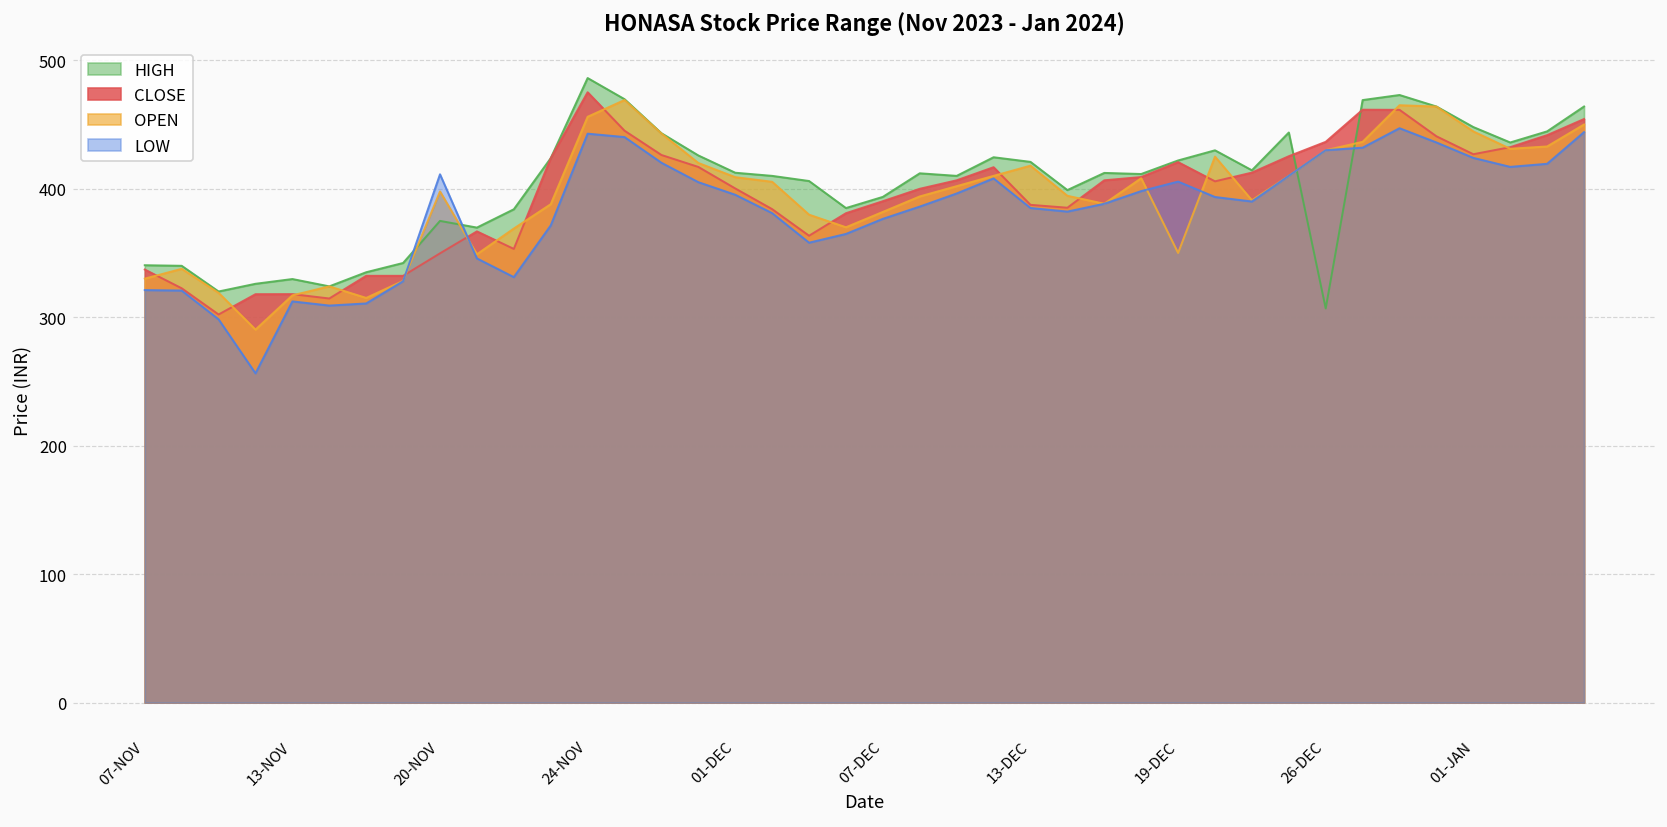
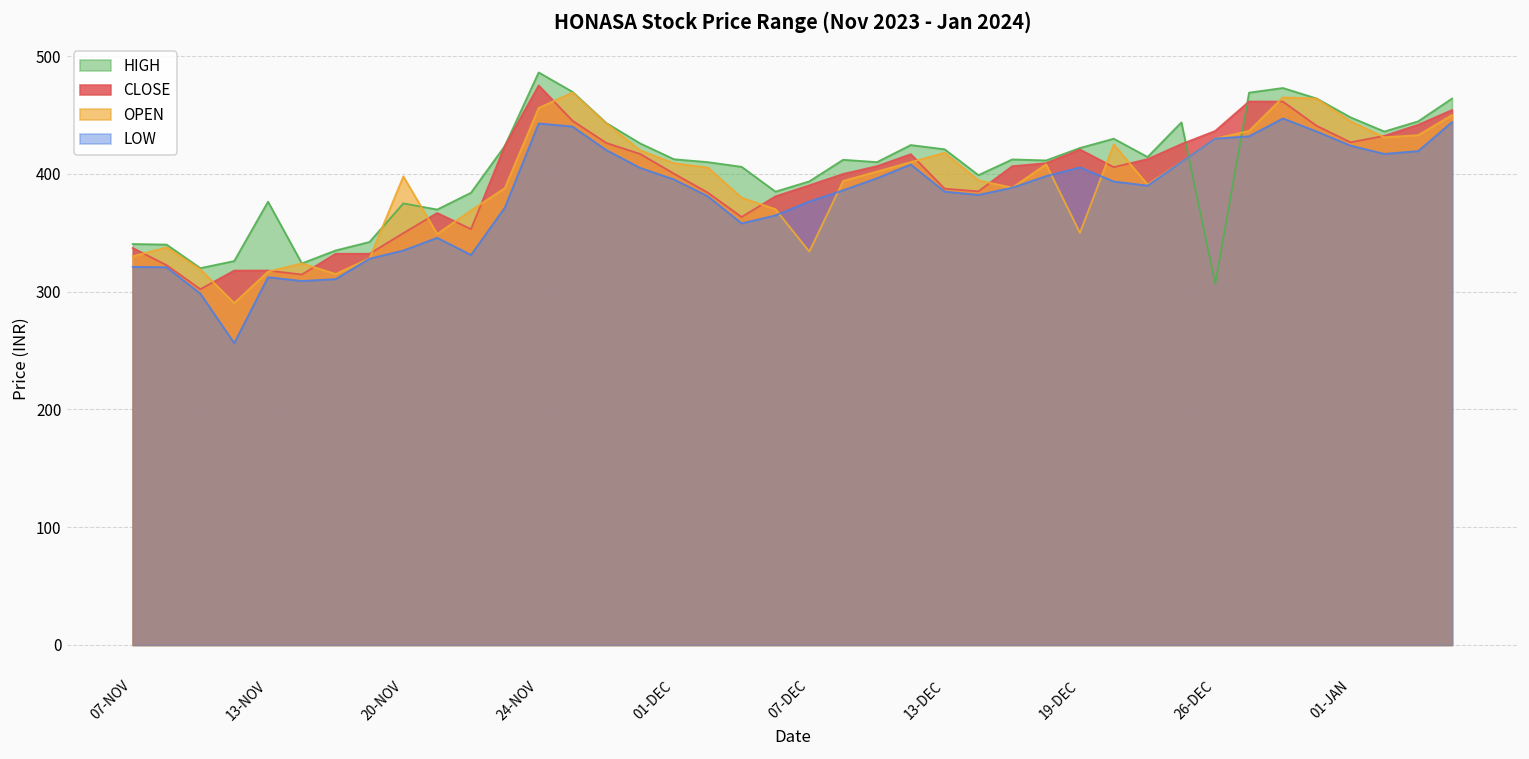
HIGH, 13-NOV: 330 -> 376
LOW, 20-NOV: 411 -> 335
OPEN, 07-DEC: 382 -> 334
